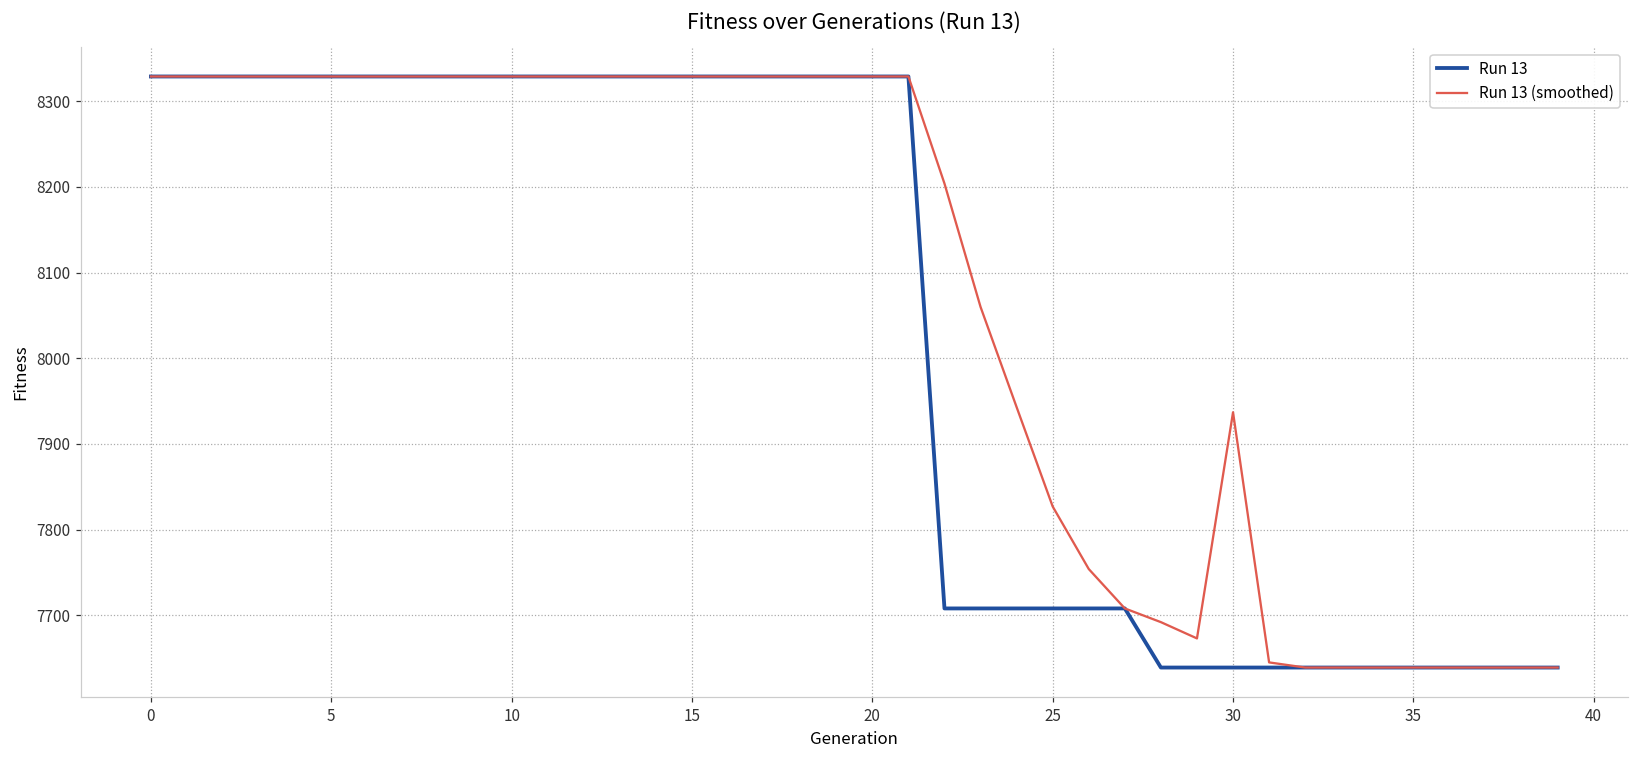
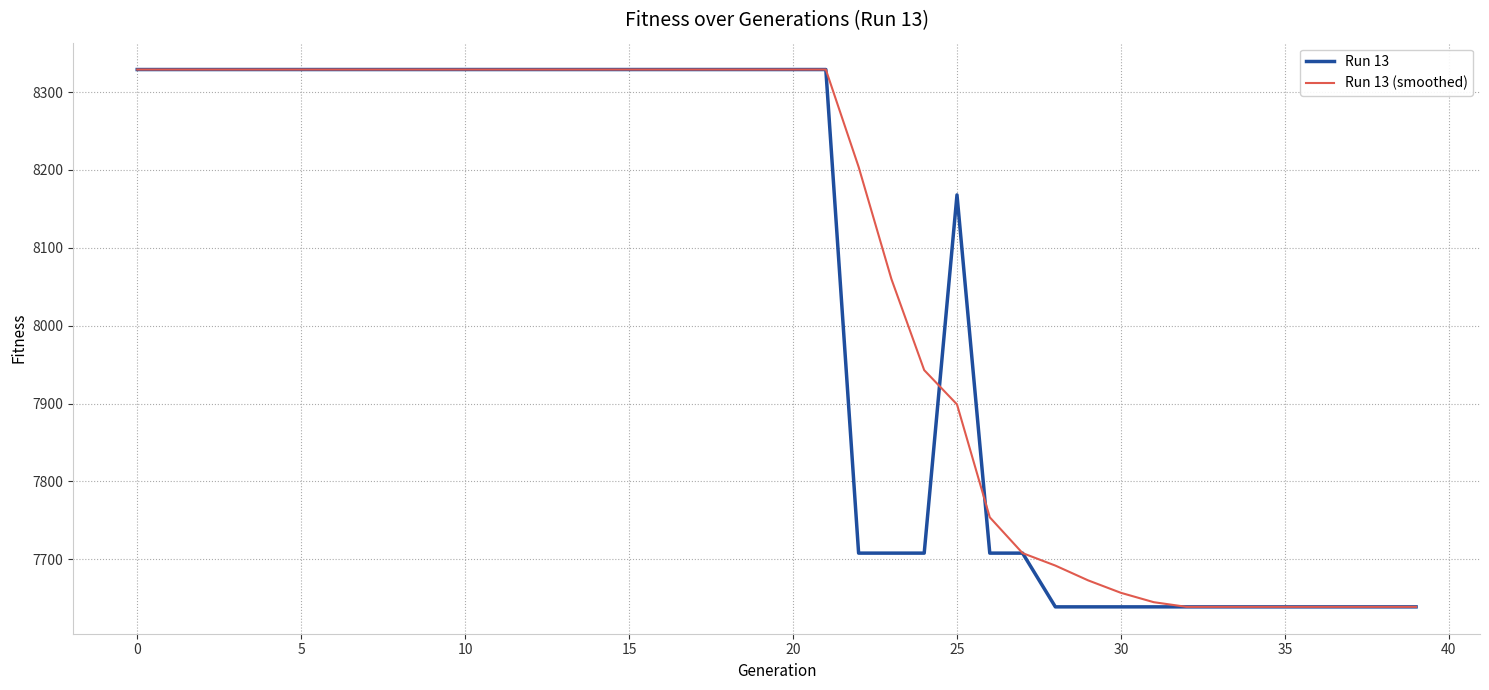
Run 13, 25: 7710 -> 8170
Run 13 (smoothed), 25: 7830 -> 7900
Run 13 (smoothed), 30: 7940 -> 7660
